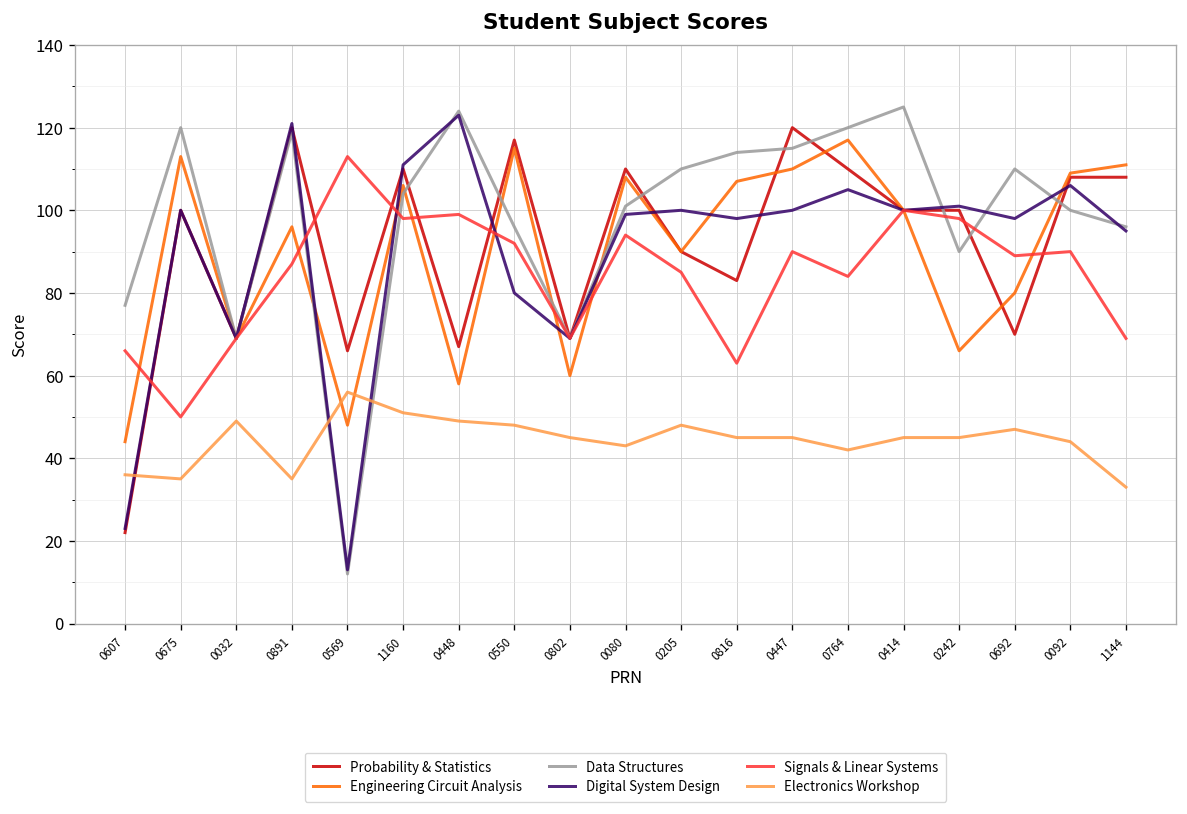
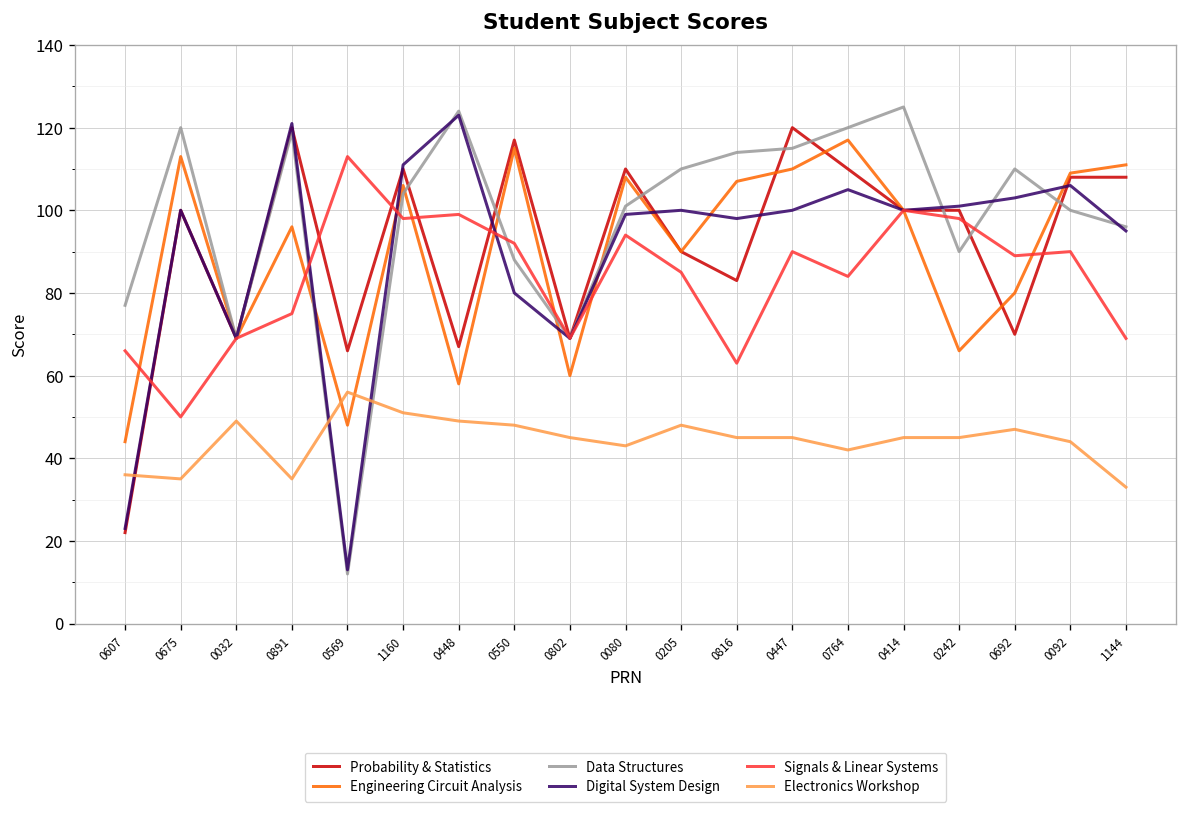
Signals & Linear Systems, 0891: 87 -> 75
Data Structures, 0550: 96 -> 88
Digital System Design, 0692: 98 -> 103
